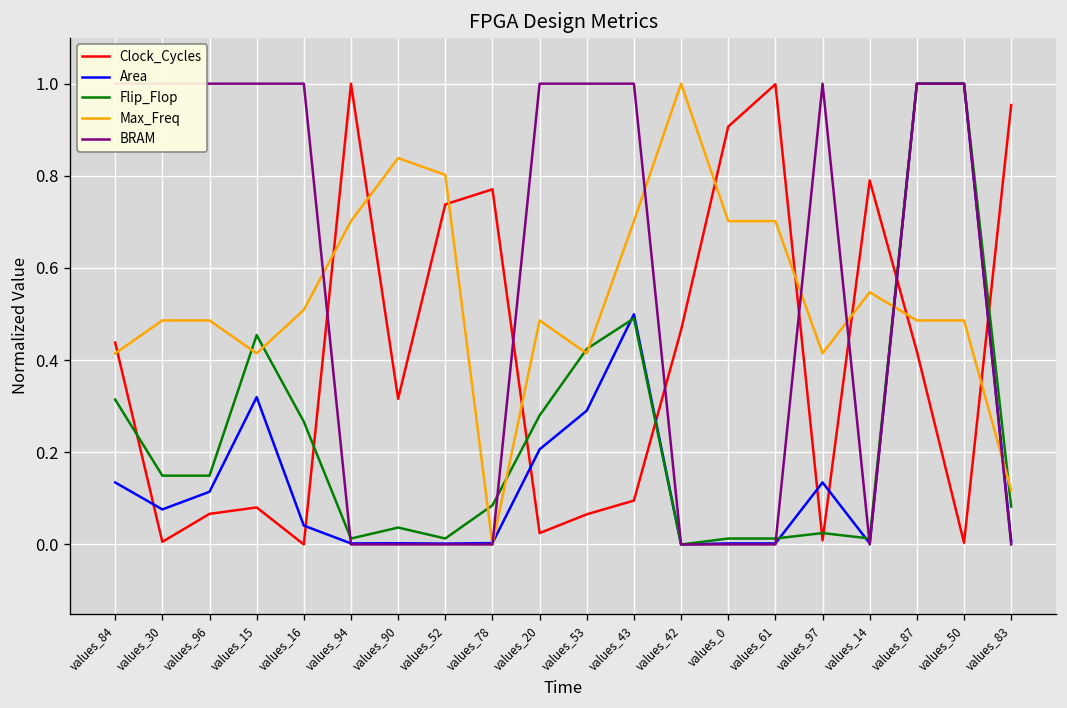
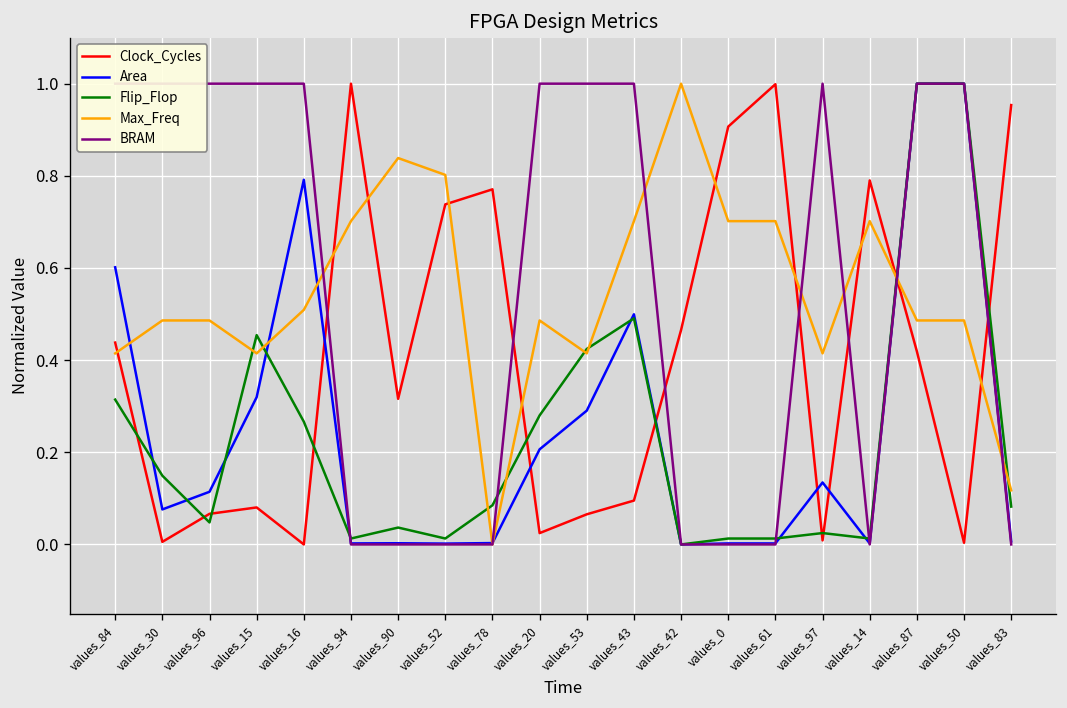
Area, values_84: 0.13 -> 0.60
Flip_Flop, values_96: 0.15 -> 0.05
Area, values_16: 0.04 -> 0.79
Max_Freq, values_14: 0.55 -> 0.70
